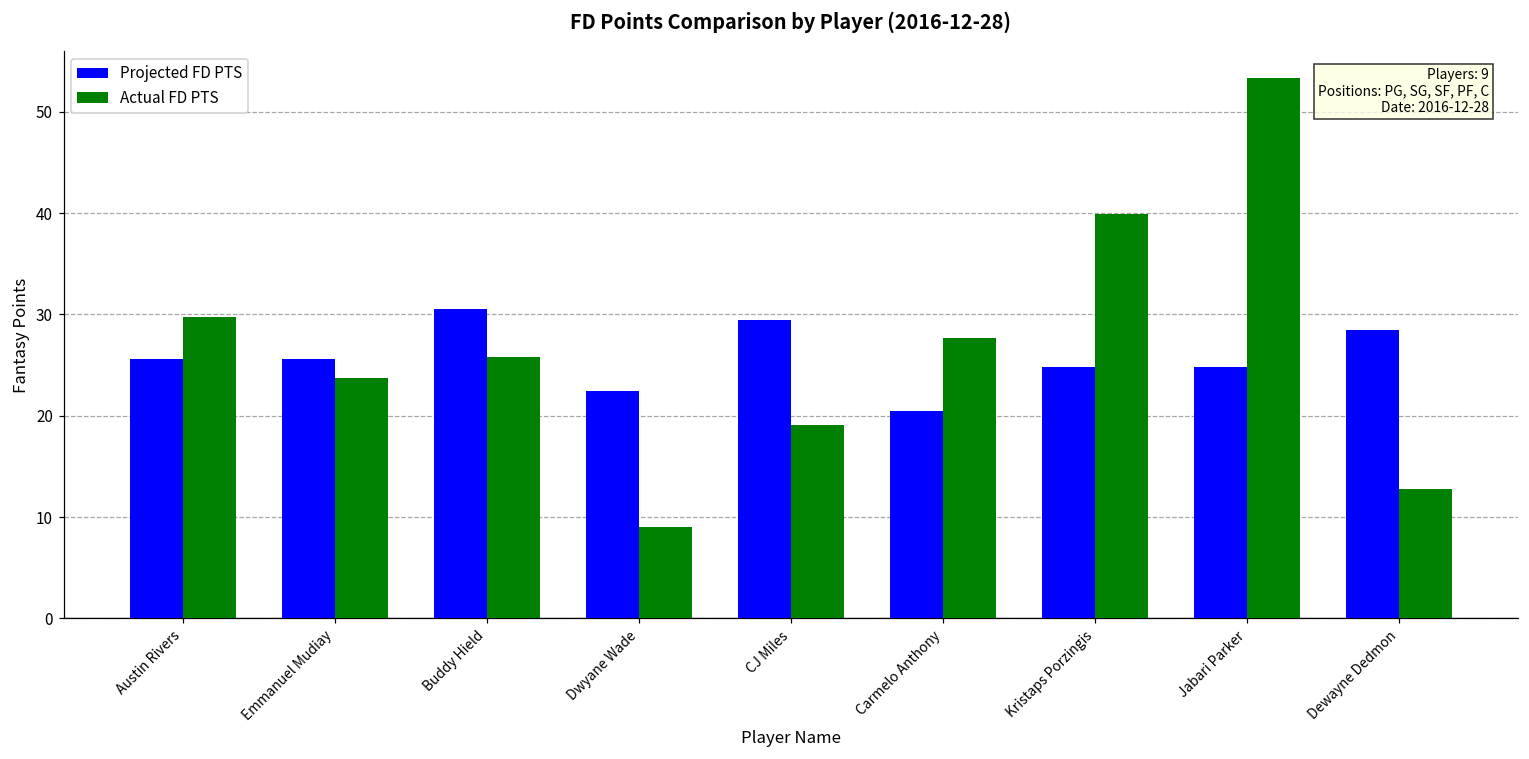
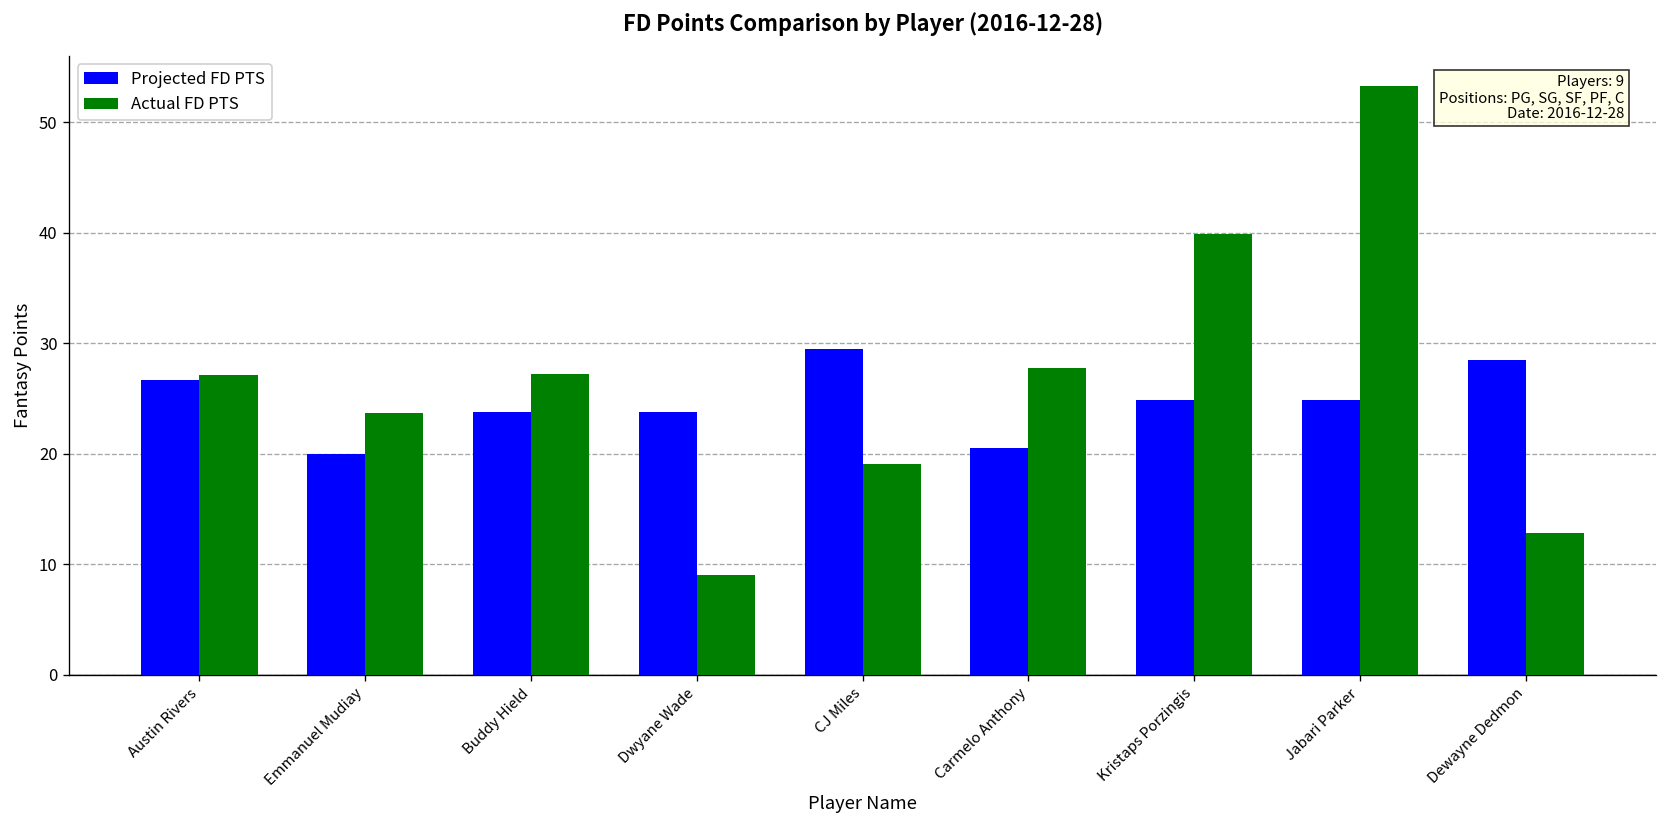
Projected FD PTS, Austin Rivers: 26 -> 27
Actual FD PTS, Austin Rivers: 30 -> 27
Projected FD PTS, Emmanuel Mudiay: 26 -> 20
Projected FD PTS, Buddy Hield: 31 -> 24
Actual FD PTS, Buddy Hield: 26 -> 27
Projected FD PTS, Dwyane Wade: 22 -> 24
